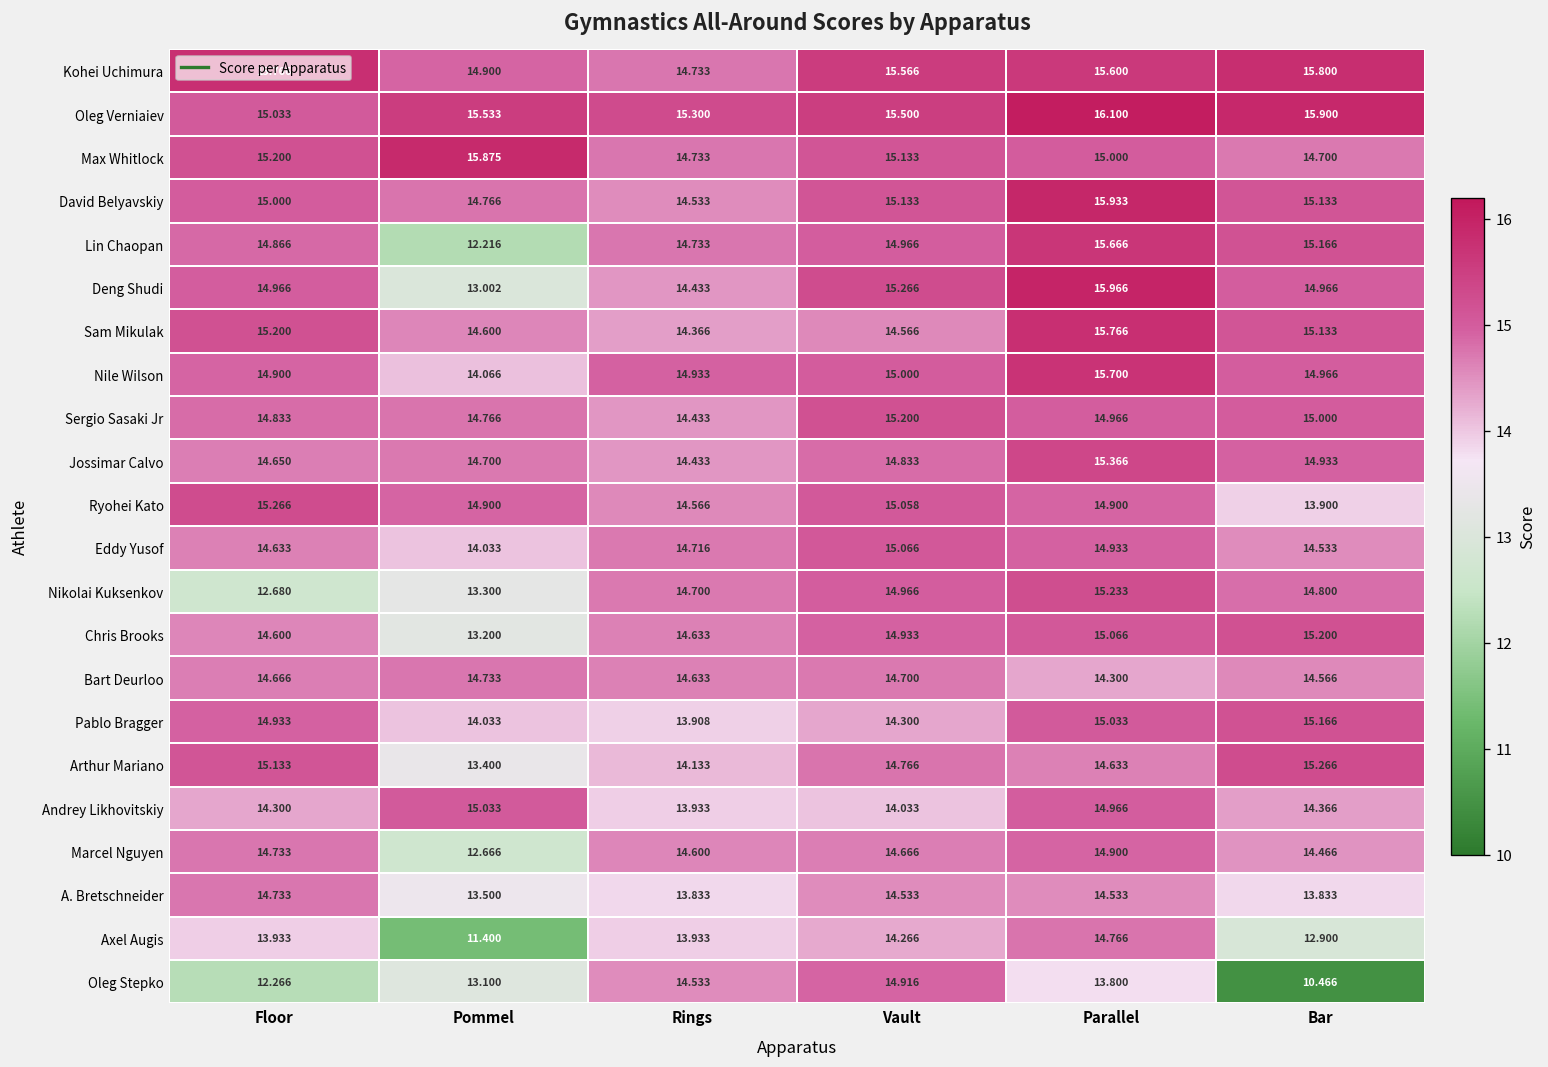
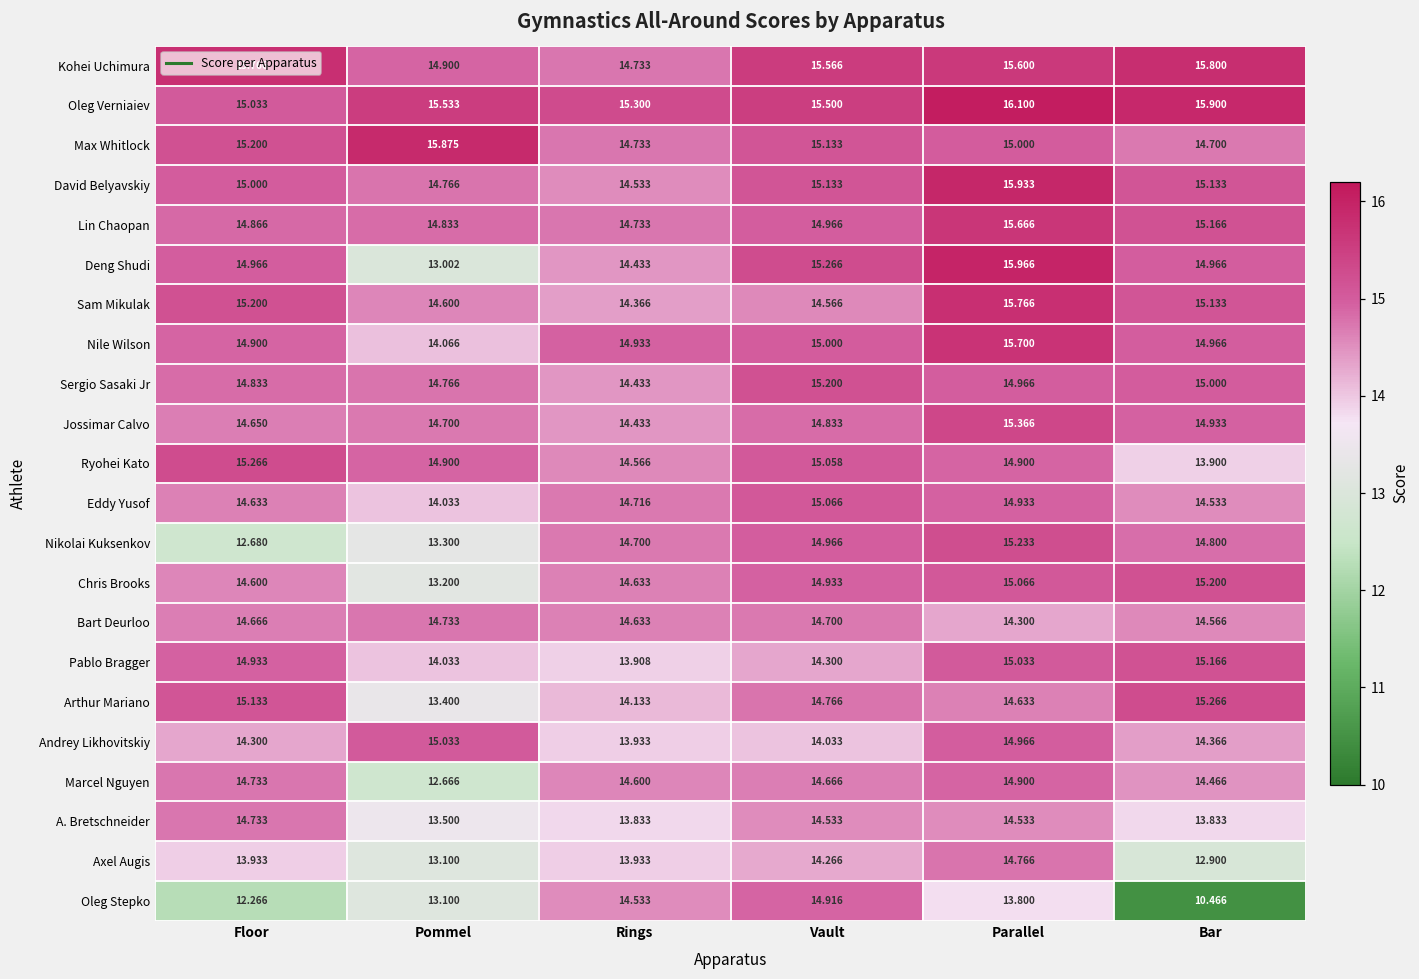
Lin Chaopan, Pommel: 12.216 -> 14.833
Axel Augis, Pommel: 11.400 -> 13.100
